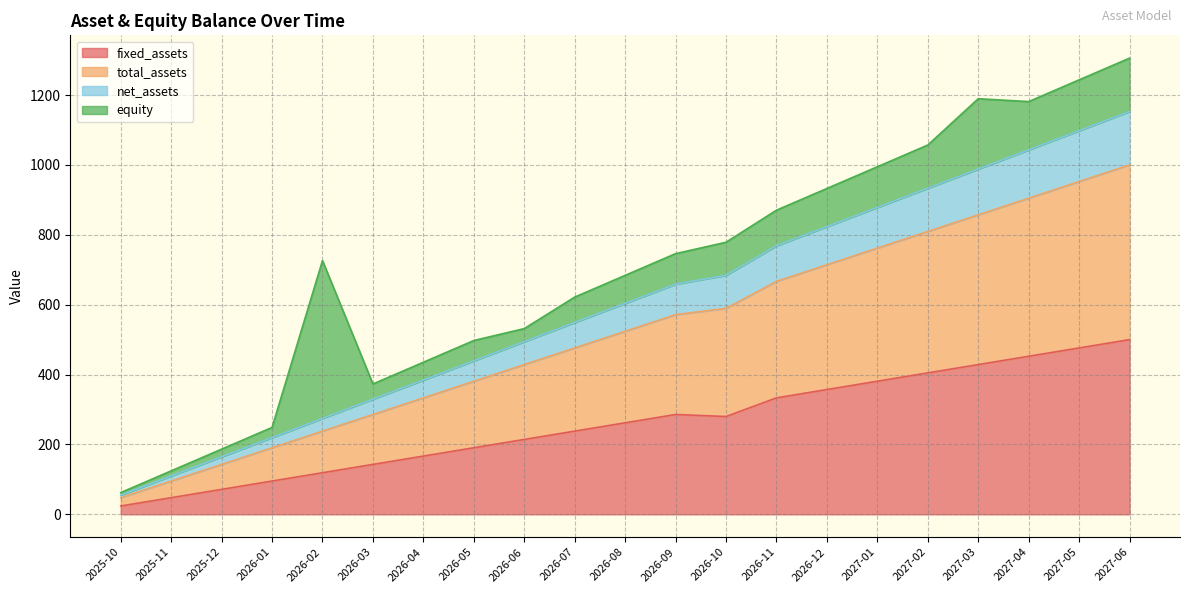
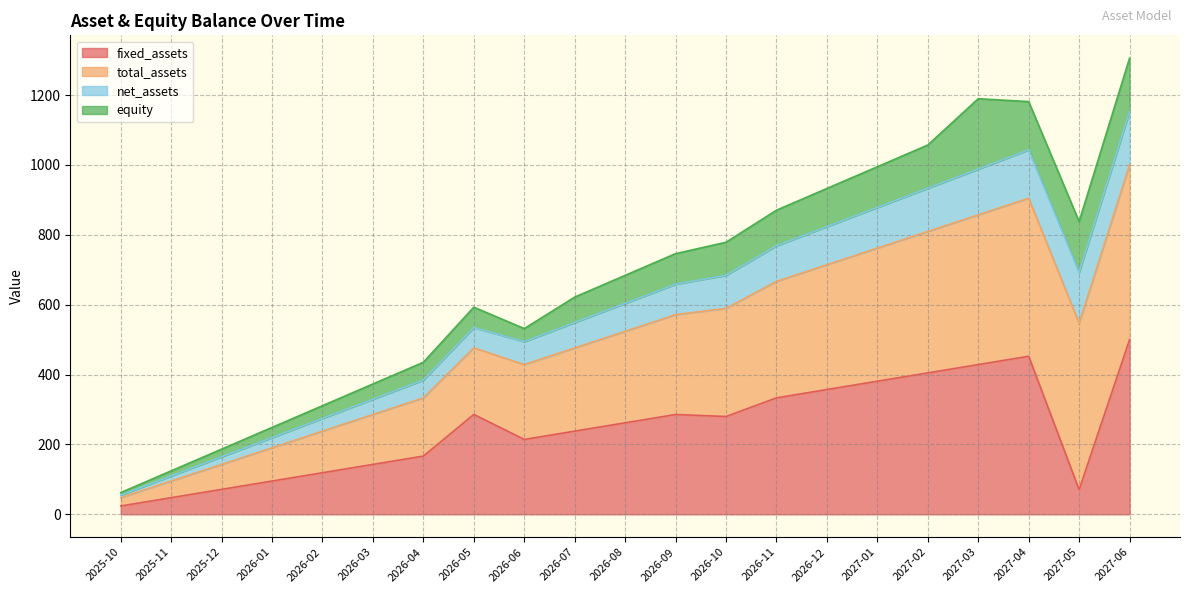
equity, 2026-02: 450 -> 40
fixed_assets, 2026-05: 190 -> 290
fixed_assets, 2027-05: 480 -> 70
